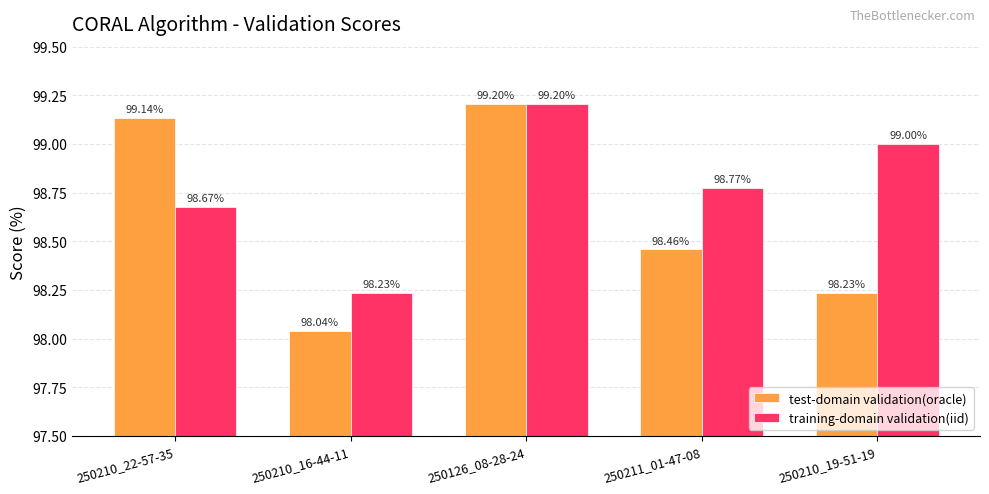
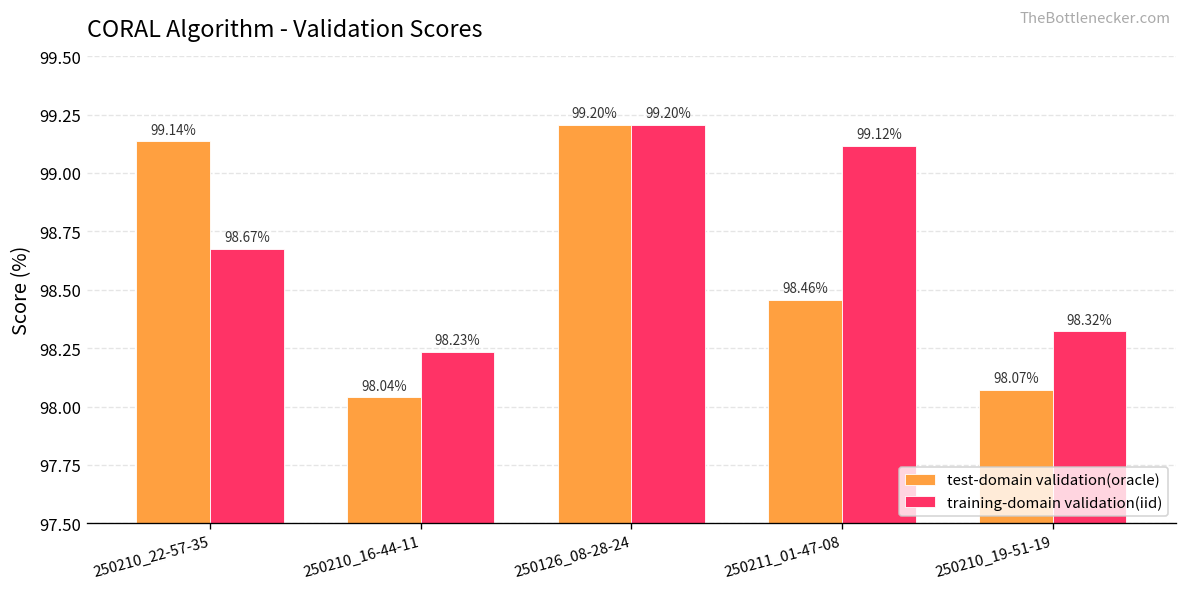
training-domain validation(iid), 250211_01-47-08: 98.77% -> 99.12%
test-domain validation(oracle), 250210_19-51-19: 98.23% -> 98.07%
training-domain validation(iid), 250210_19-51-19: 99.00% -> 98.32%
